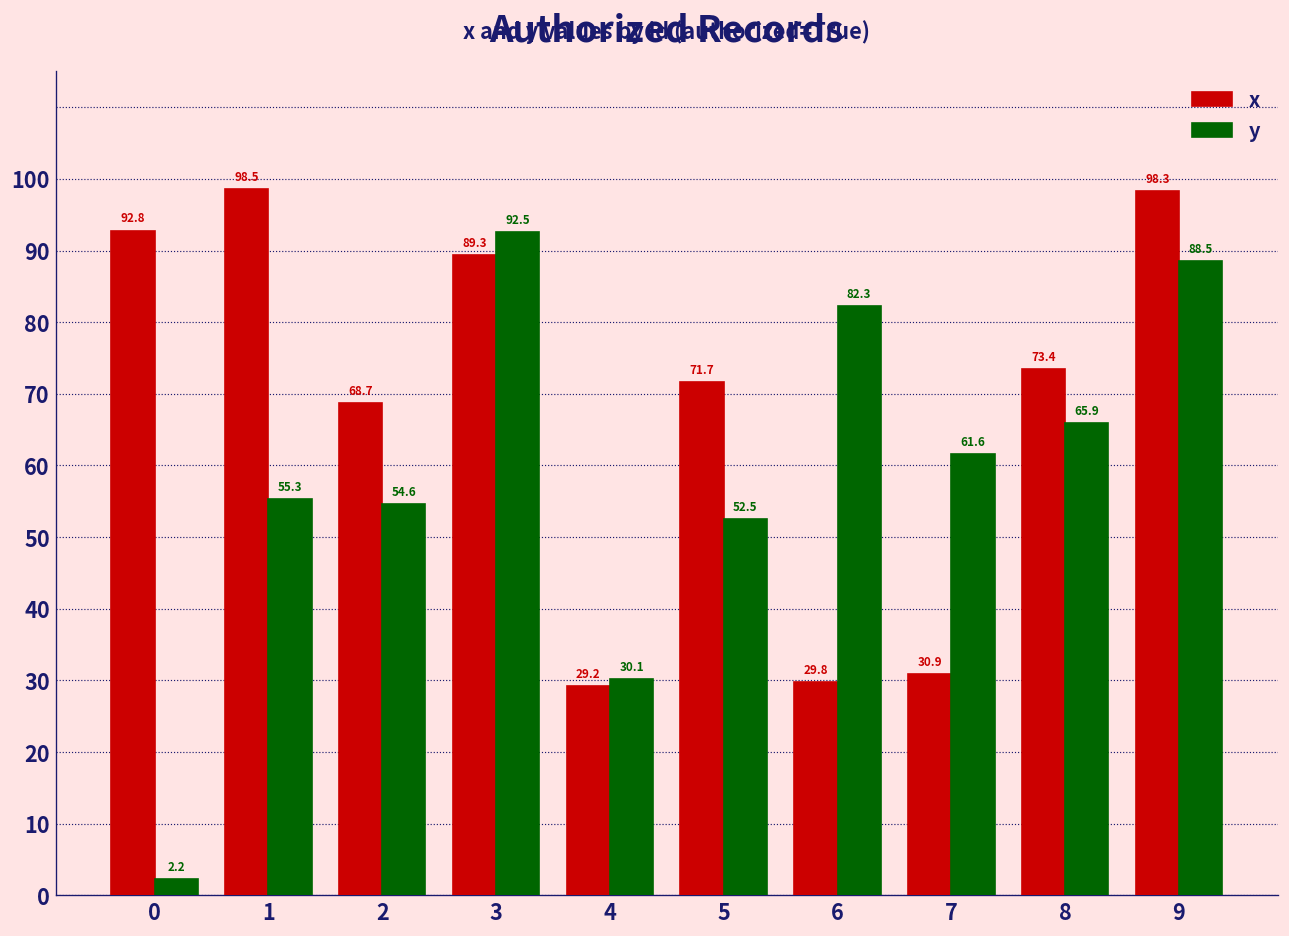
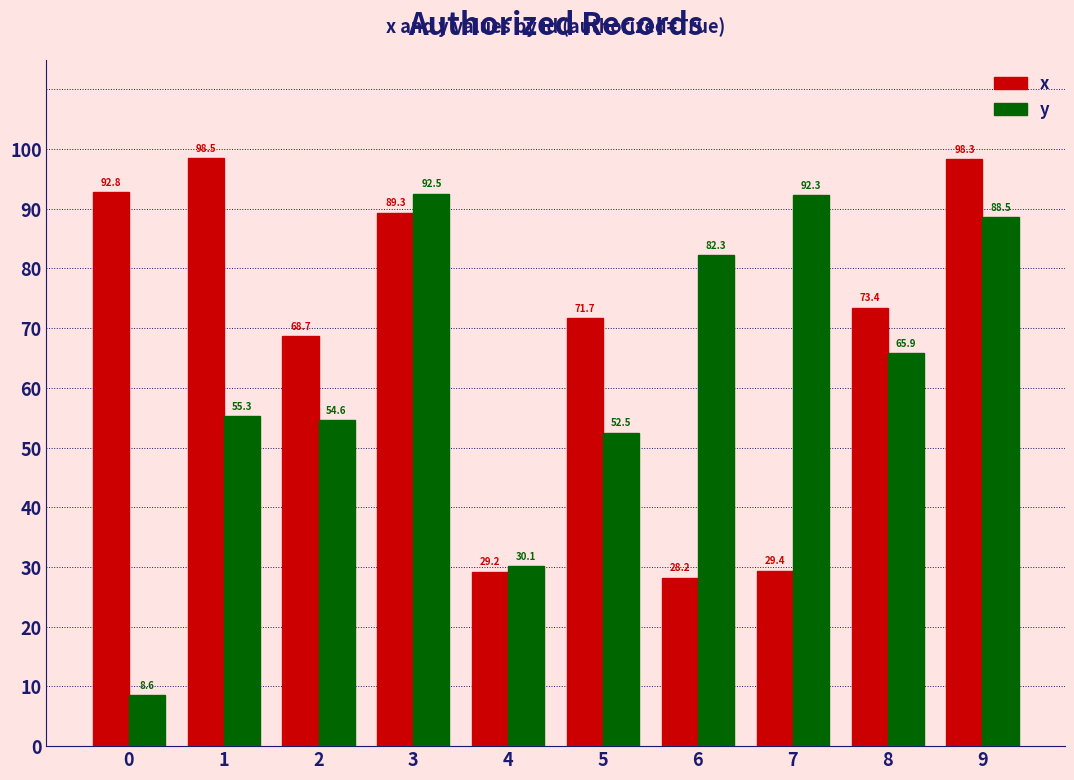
y, 0: 2.2 -> 8.6
x, 6: 29.8 -> 28.2
x, 7: 30.9 -> 29.4
y, 7: 61.6 -> 92.3
